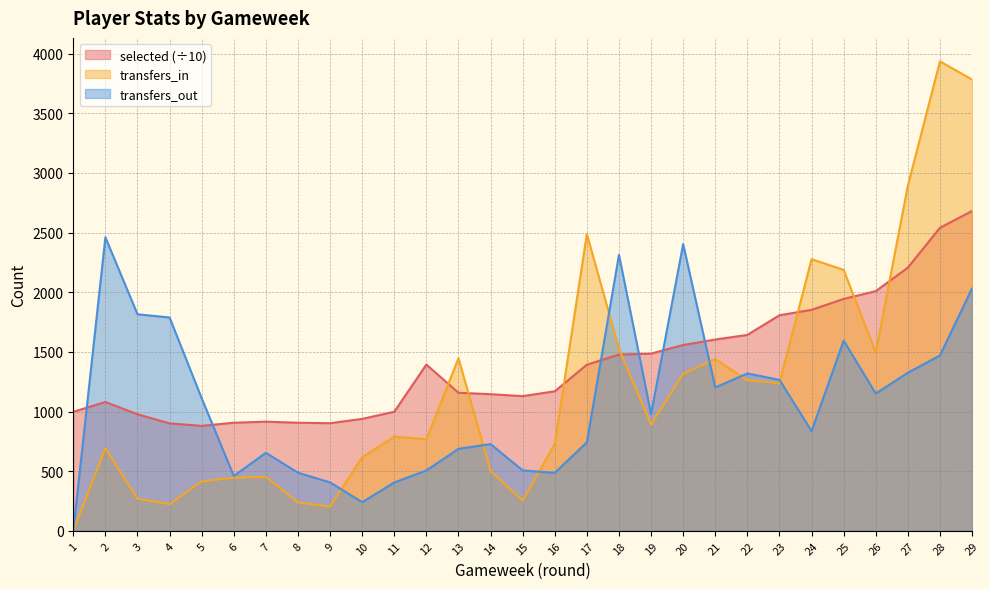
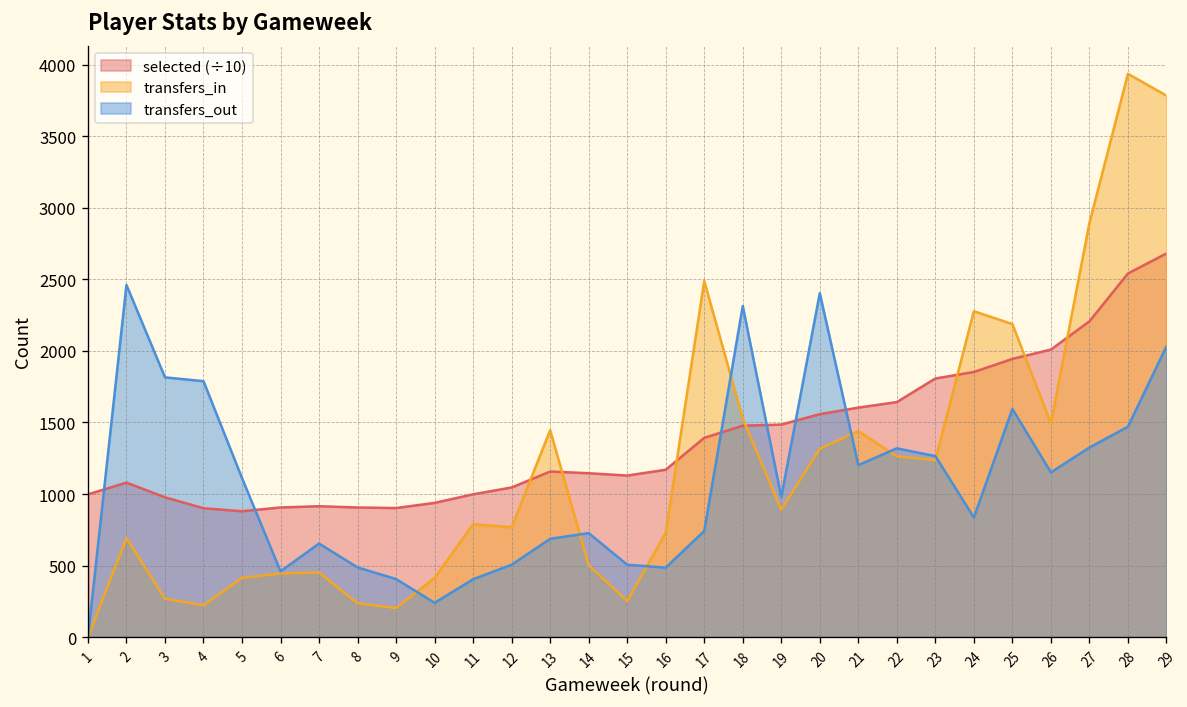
transfers_in, 10: 620 -> 410
selected (÷10), 12: 1390 -> 1050
